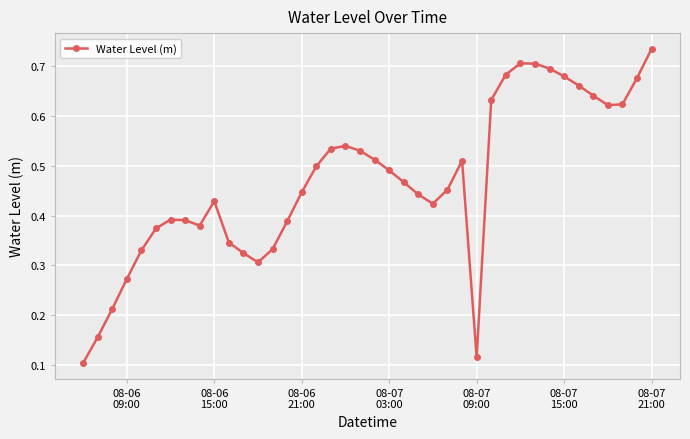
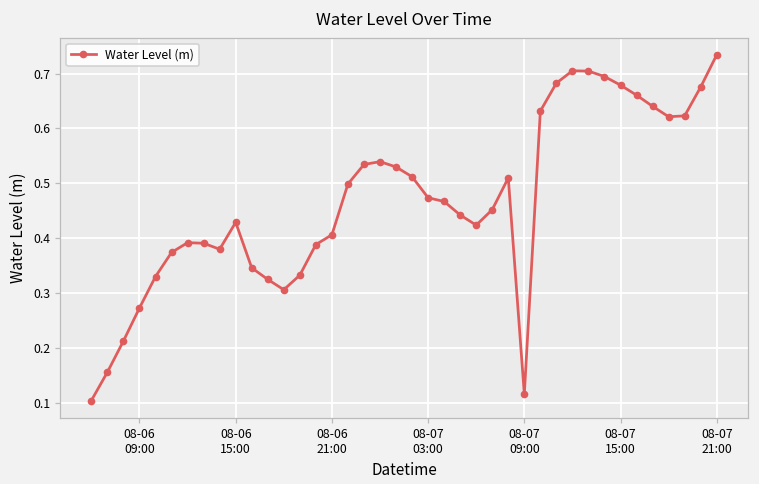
08-06 21:00: 0.45 -> 0.41
08-07 03:00: 0.49 -> 0.47
